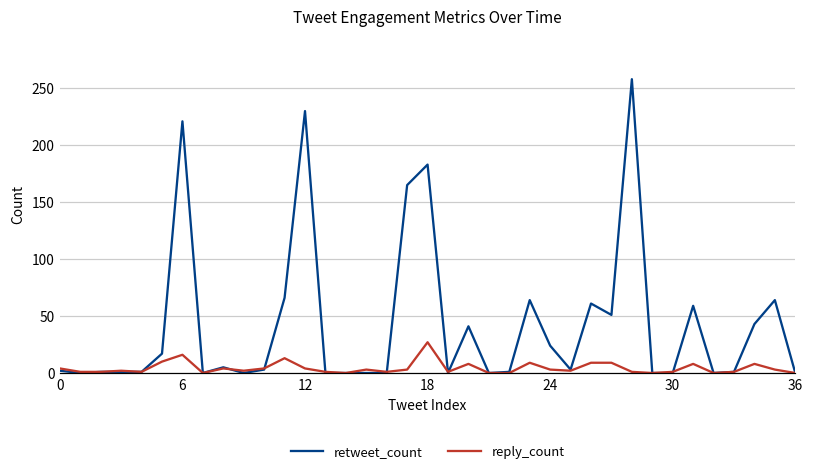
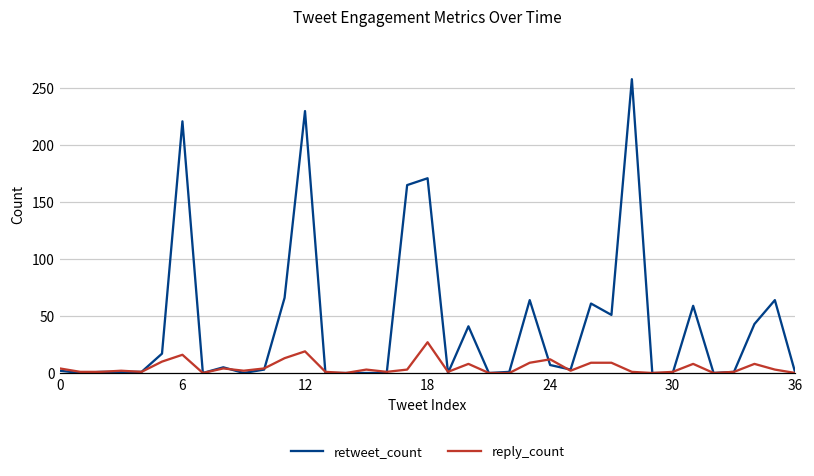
reply_count, 12: 4 -> 19
retweet_count, 18: 183 -> 171
retweet_count, 24: 24 -> 7
reply_count, 24: 3 -> 12
